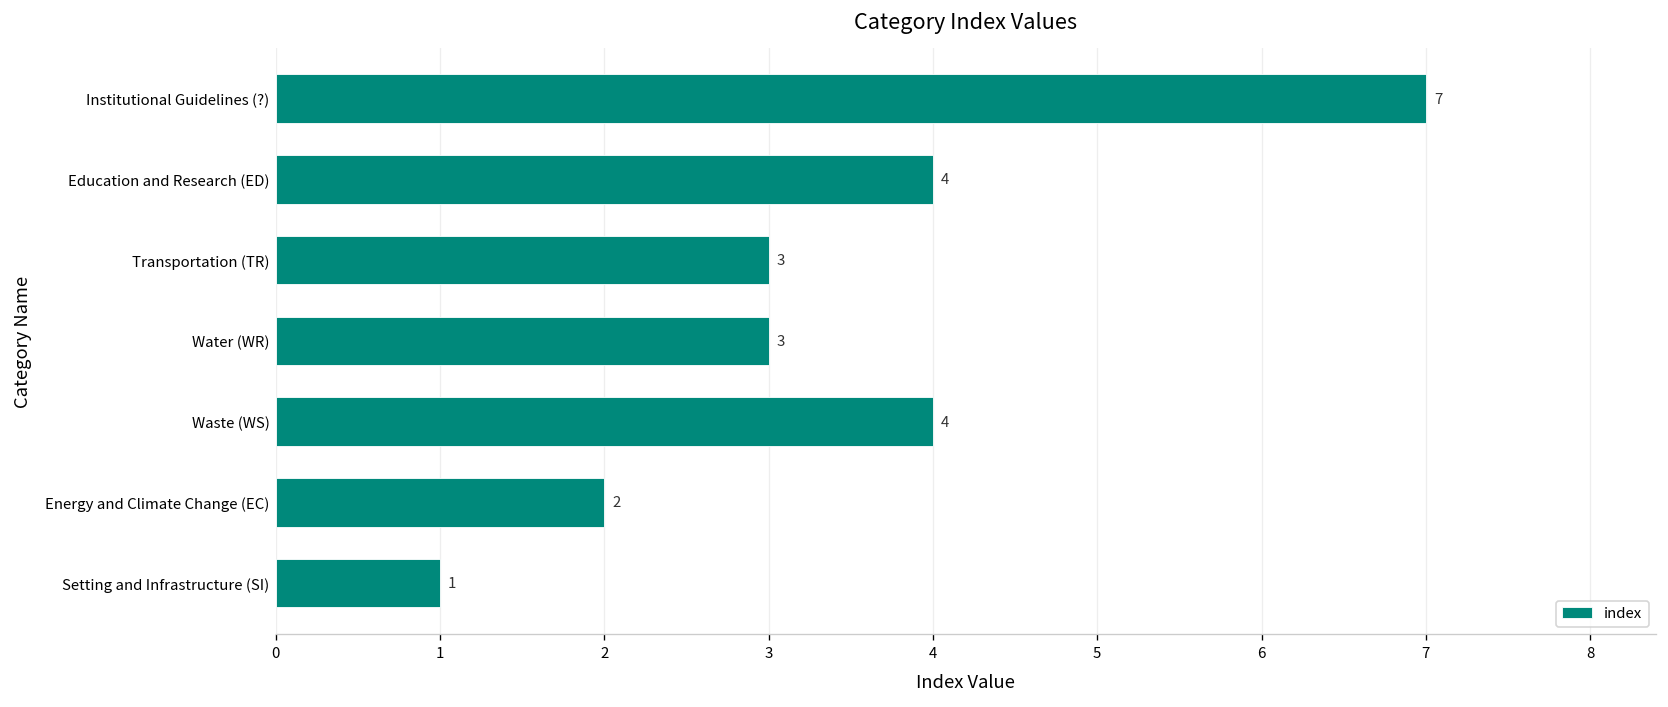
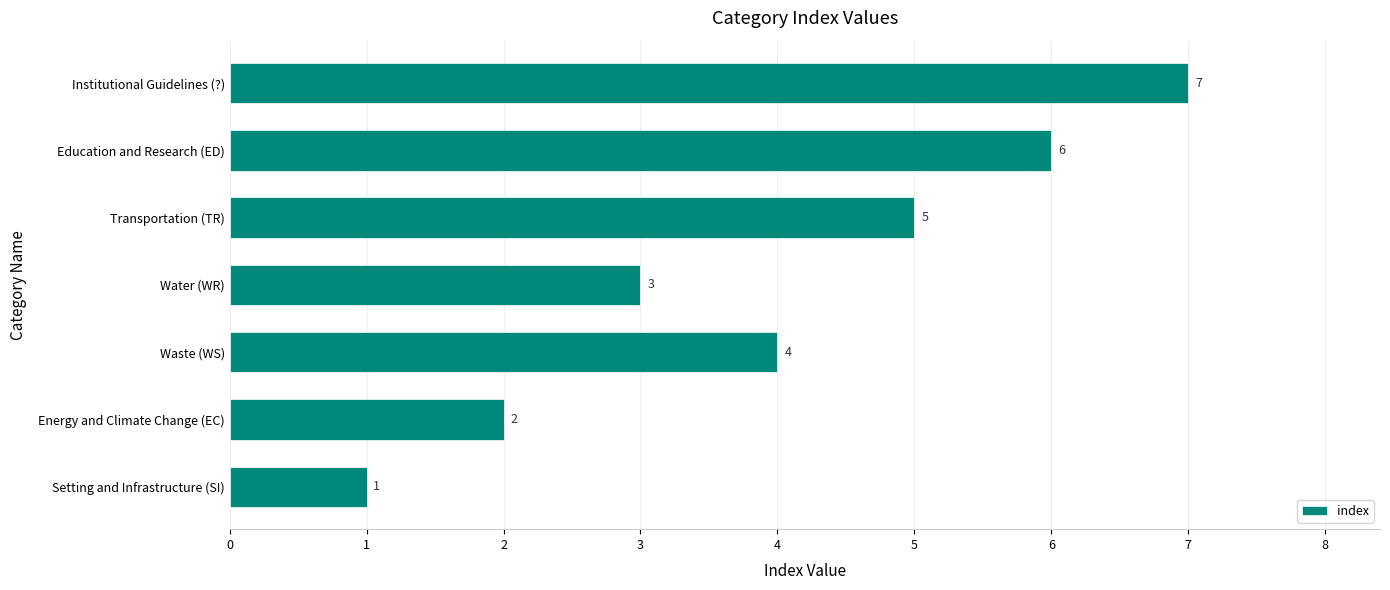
Education and Research (ED): 4 -> 6
Transportation (TR): 3 -> 5
